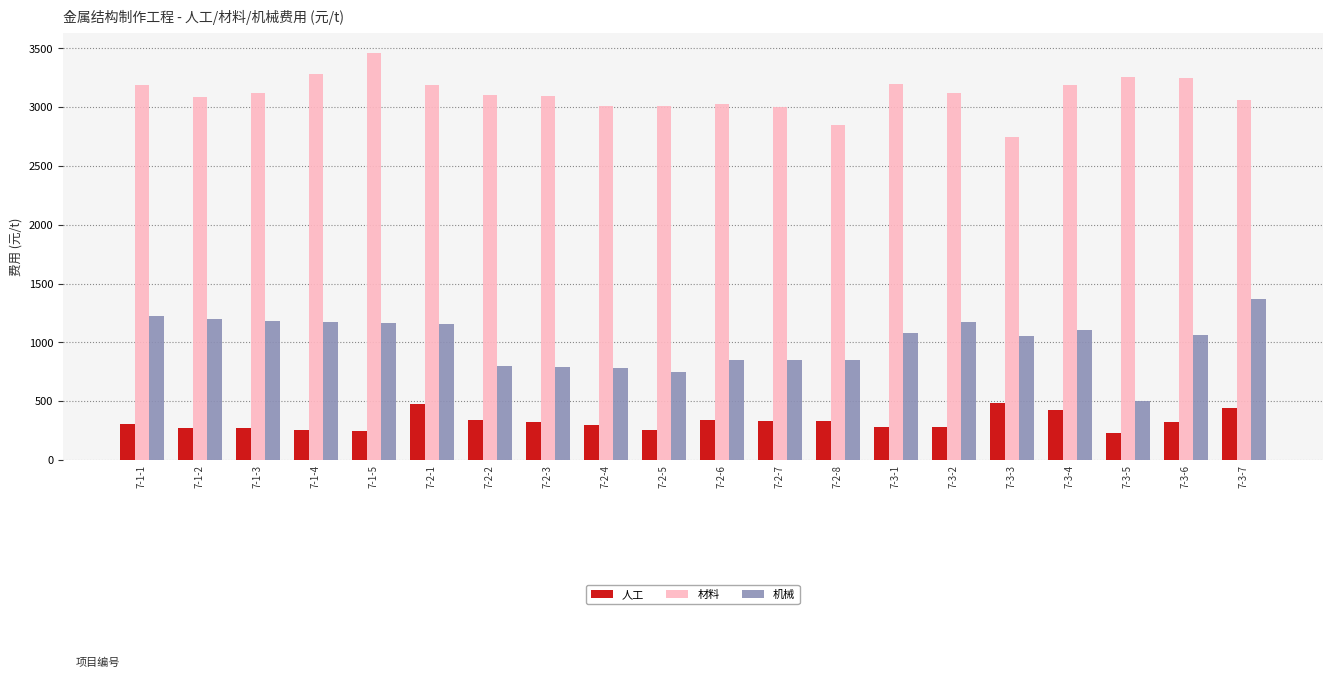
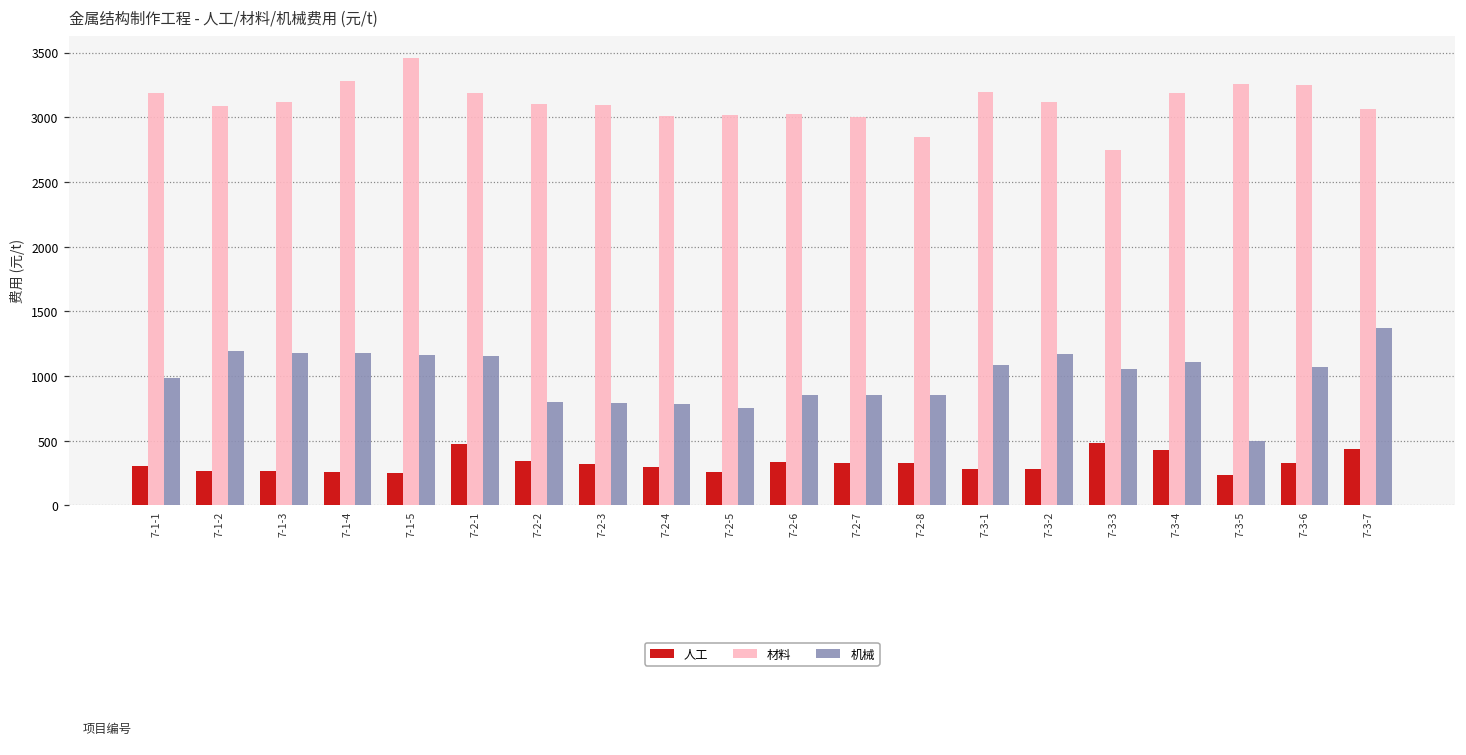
机械, 7-1-1: 1230 -> 980
